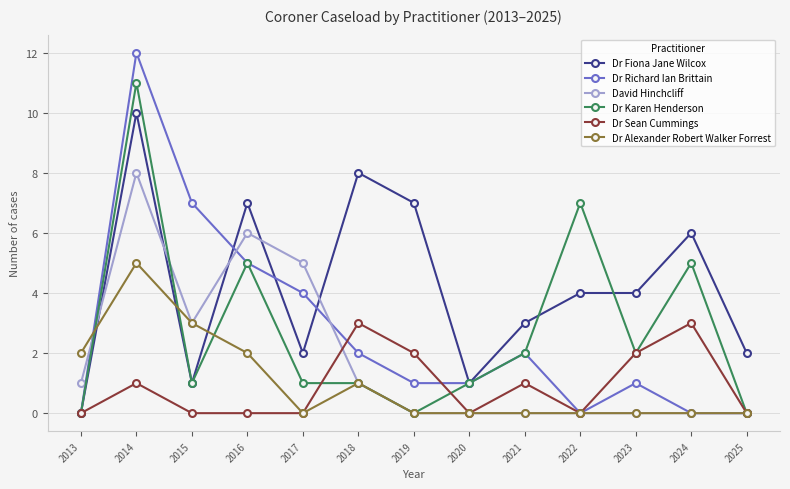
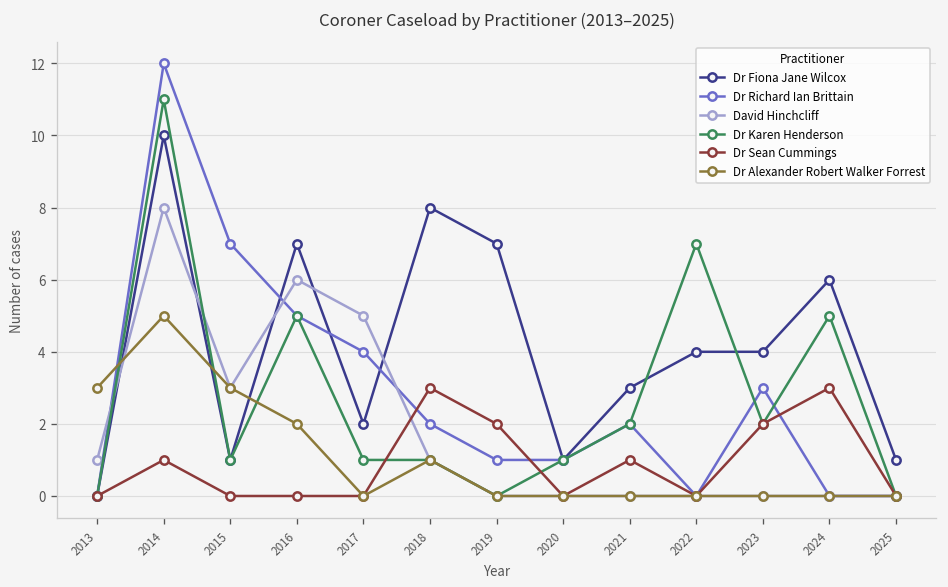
Dr Alexander Robert Walker Forrest, 2013: 2 -> 3
Dr Richard Ian Brittain, 2023: 1 -> 3
Dr Fiona Jane Wilcox, 2025: 2 -> 1
